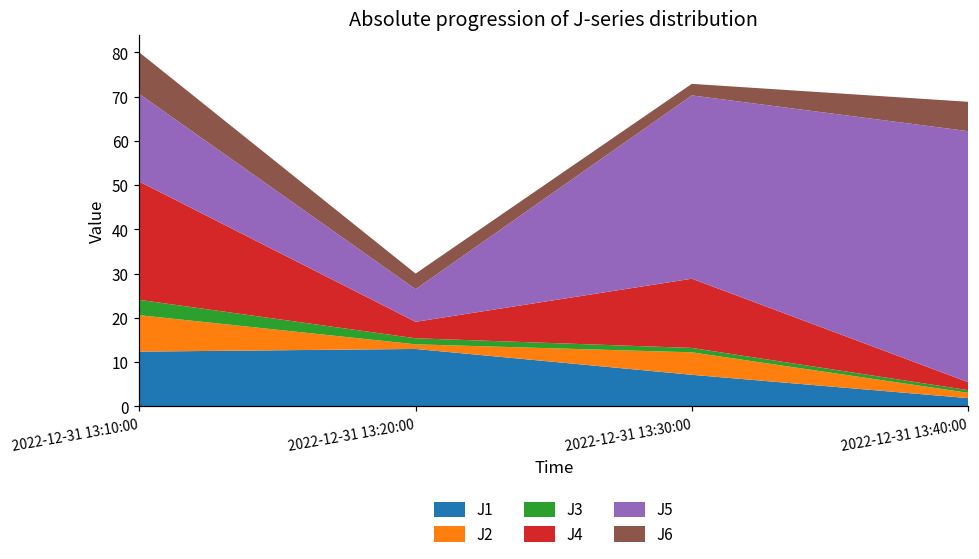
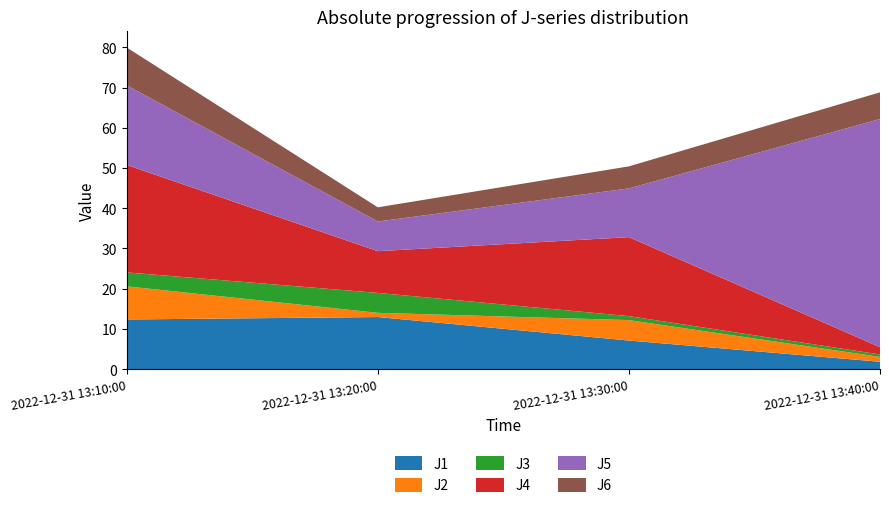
J3, 2022-12-31 13:20:00: 1 -> 5
J4, 2022-12-31 13:20:00: 4 -> 10
J4, 2022-12-31 13:30:00: 16 -> 20
J5, 2022-12-31 13:30:00: 41 -> 12
J6, 2022-12-31 13:30:00: 3 -> 5
